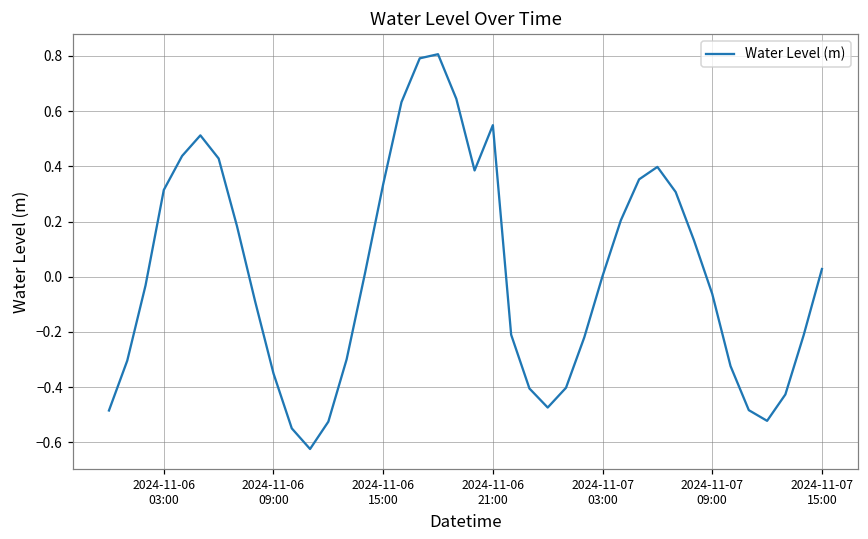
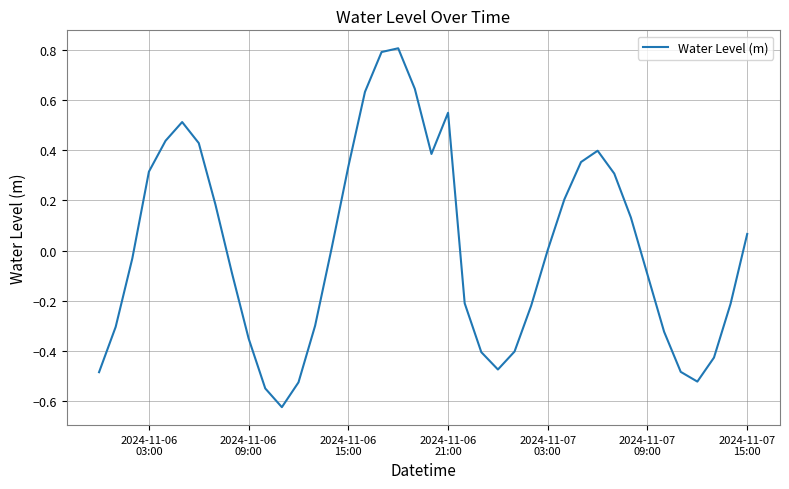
2024-11-07 09:00: -0.06 -> -0.10
2024-11-07 15:00: 0.03 -> 0.07
